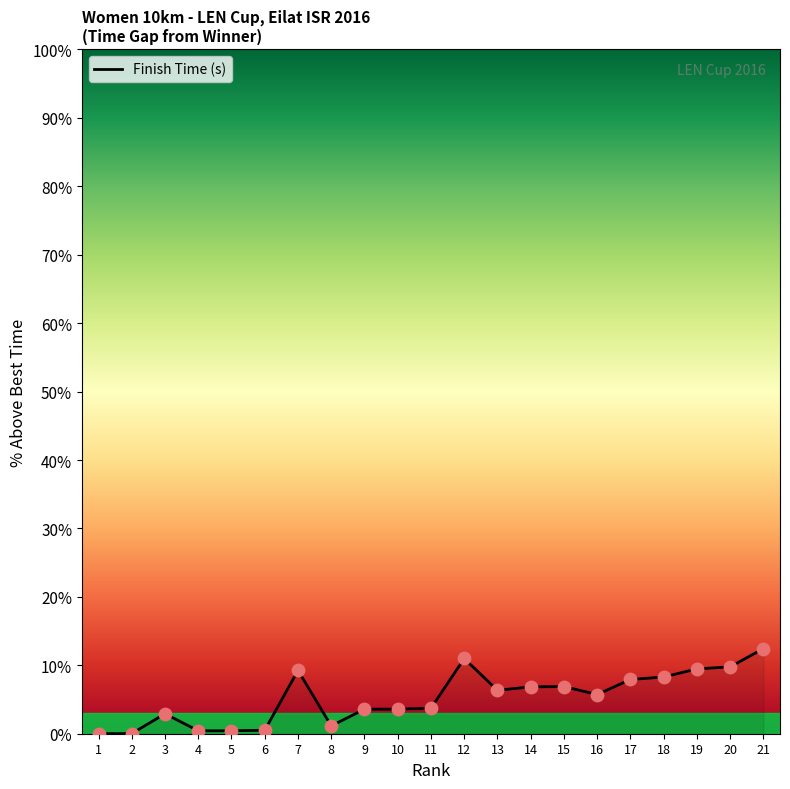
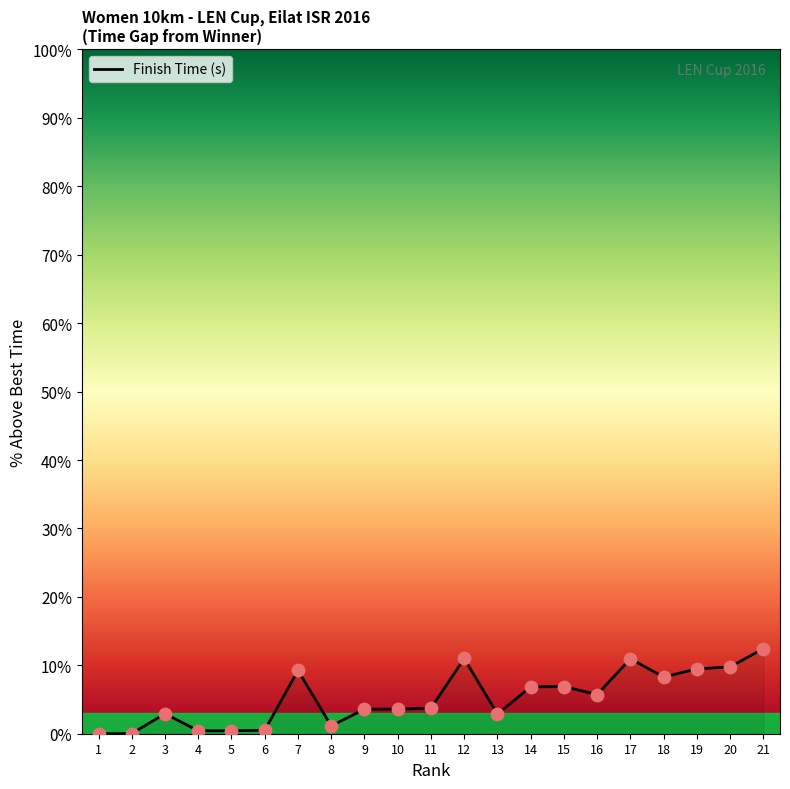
Finish Time (s), 13: 6% -> 3%
Finish Time (s), 17: 8% -> 11%
